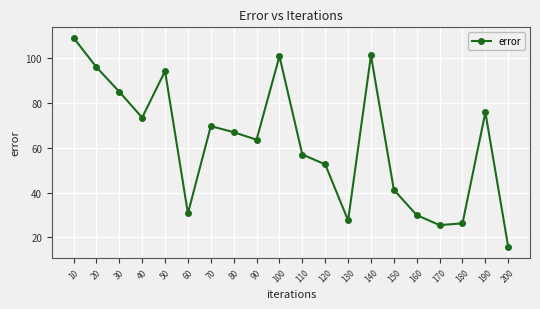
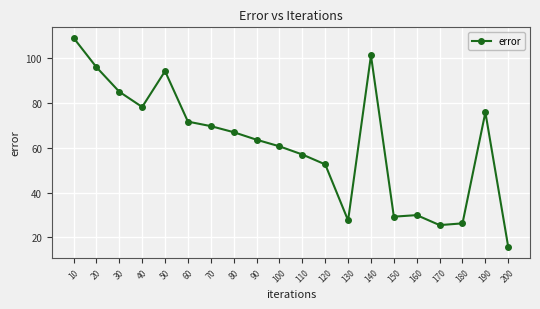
40: 73 -> 78
60: 31 -> 72
100: 101 -> 61
150: 41 -> 29
